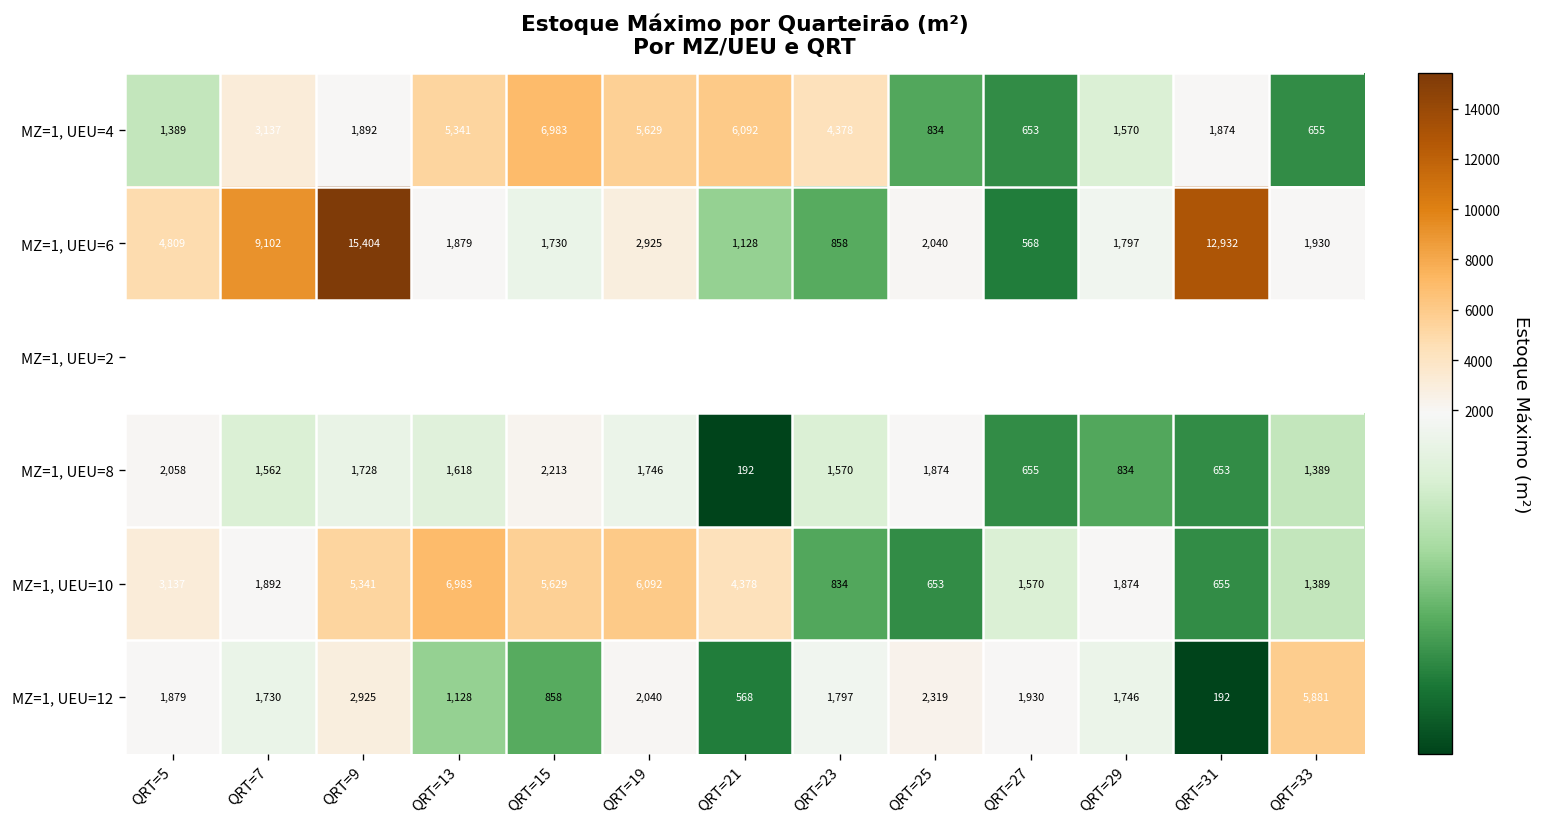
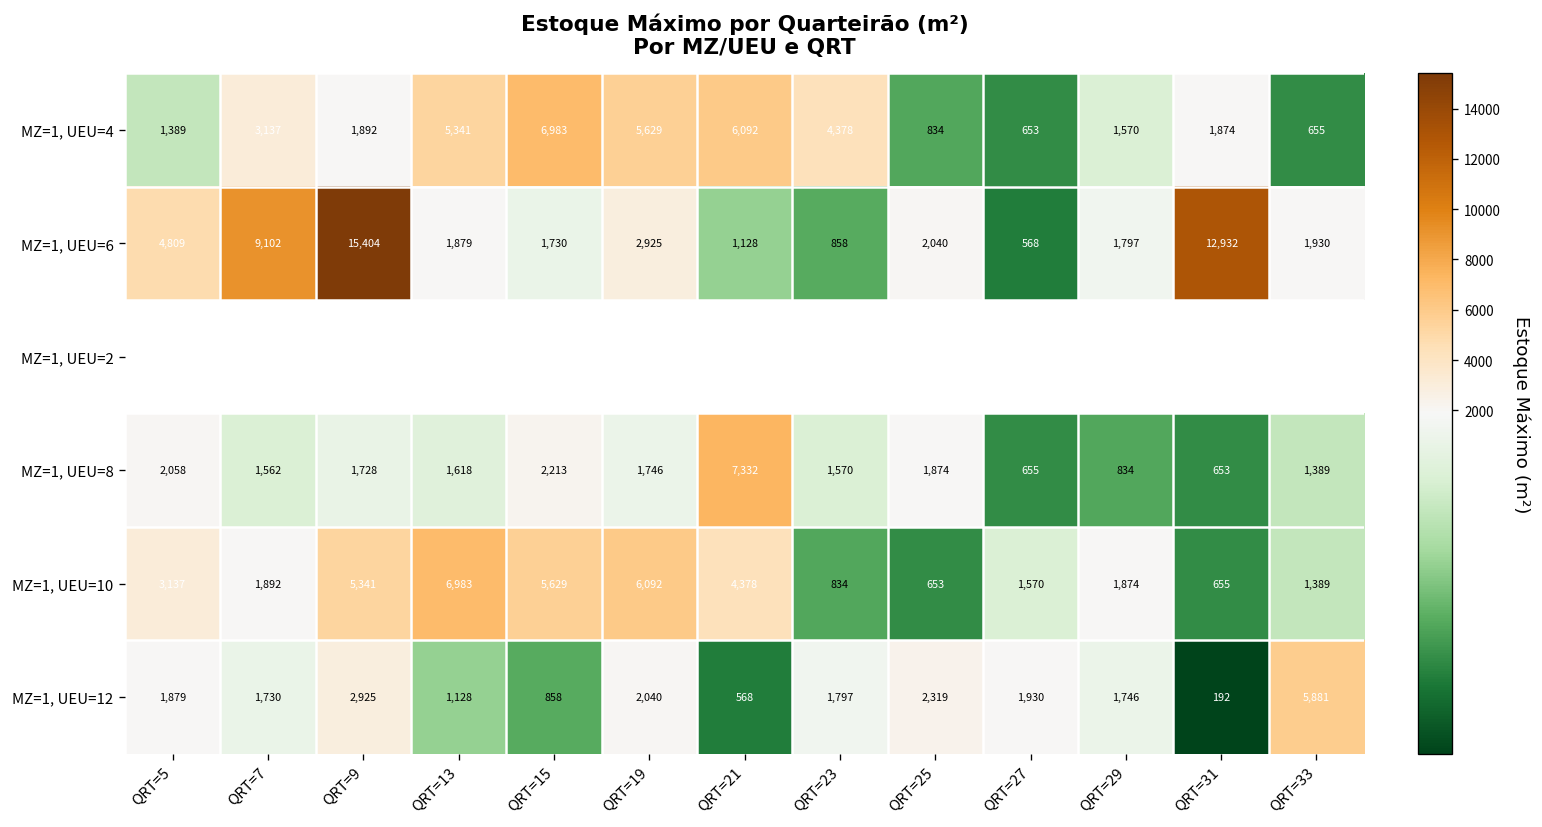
MZ=1, UEU=8, QRT=21: 192 -> 7,332
